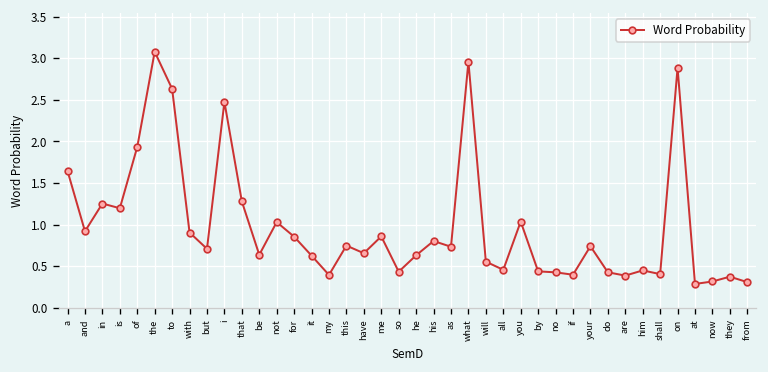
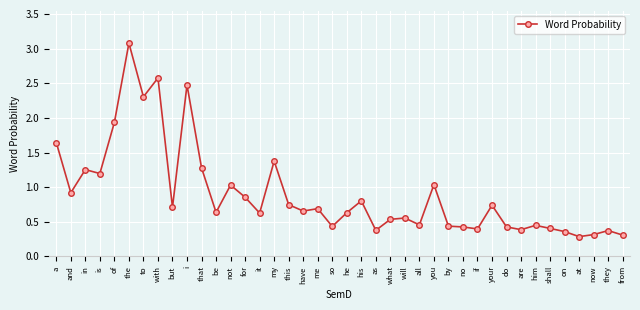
to: 2.6 -> 2.3
with: 0.9 -> 2.6
my: 0.4 -> 1.4
me: 0.9 -> 0.7
as: 0.7 -> 0.4
what: 3.0 -> 0.5
on: 2.9 -> 0.4
